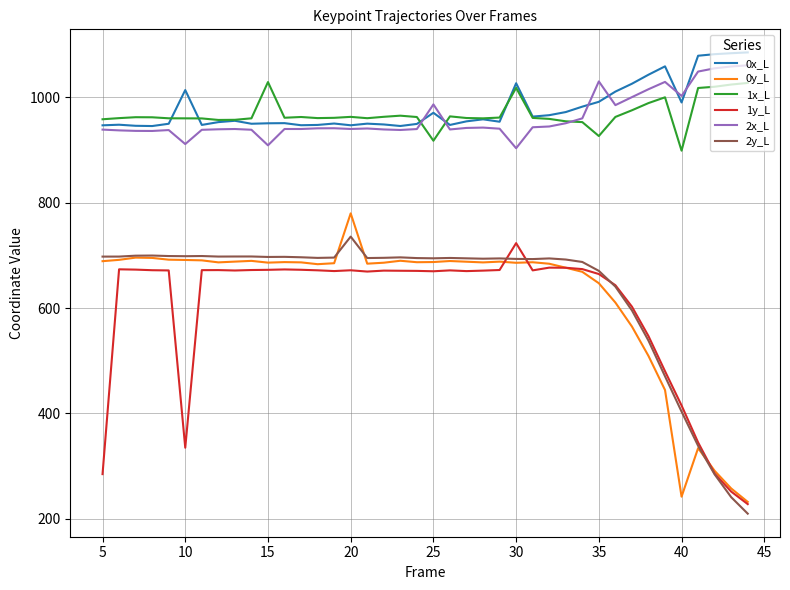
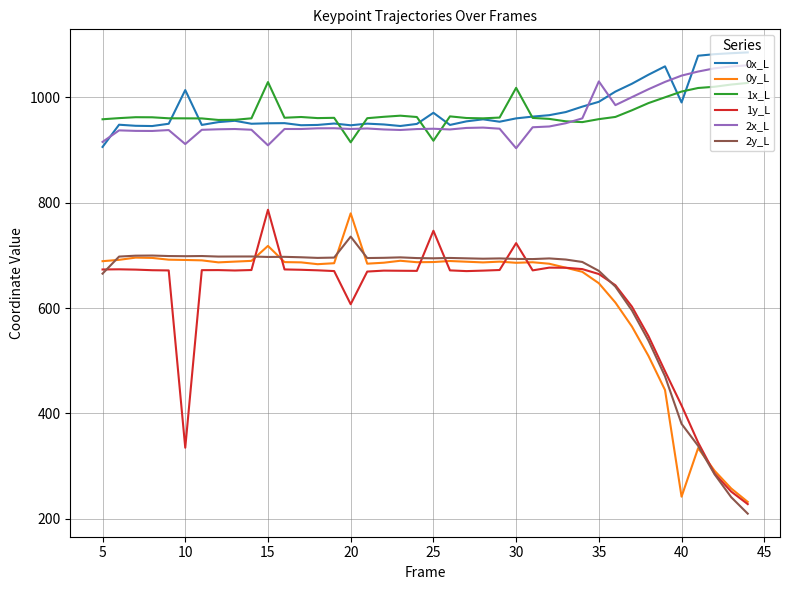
0x_L, 5: 950 -> 910
1y_L, 5: 280 -> 670
2x_L, 5: 940 -> 920
2y_L, 5: 700 -> 670
0y_L, 15: 690 -> 720
1y_L, 15: 670 -> 790
1x_L, 20: 960 -> 910
1y_L, 20: 670 -> 610
1y_L, 25: 670 -> 750
2x_L, 25: 990 -> 940
0x_L, 30: 1030 -> 960
1x_L, 35: 930 -> 960
1x_L, 40: 900 -> 1010
2x_L, 40: 1000 -> 1040
2y_L, 40: 400 -> 380
